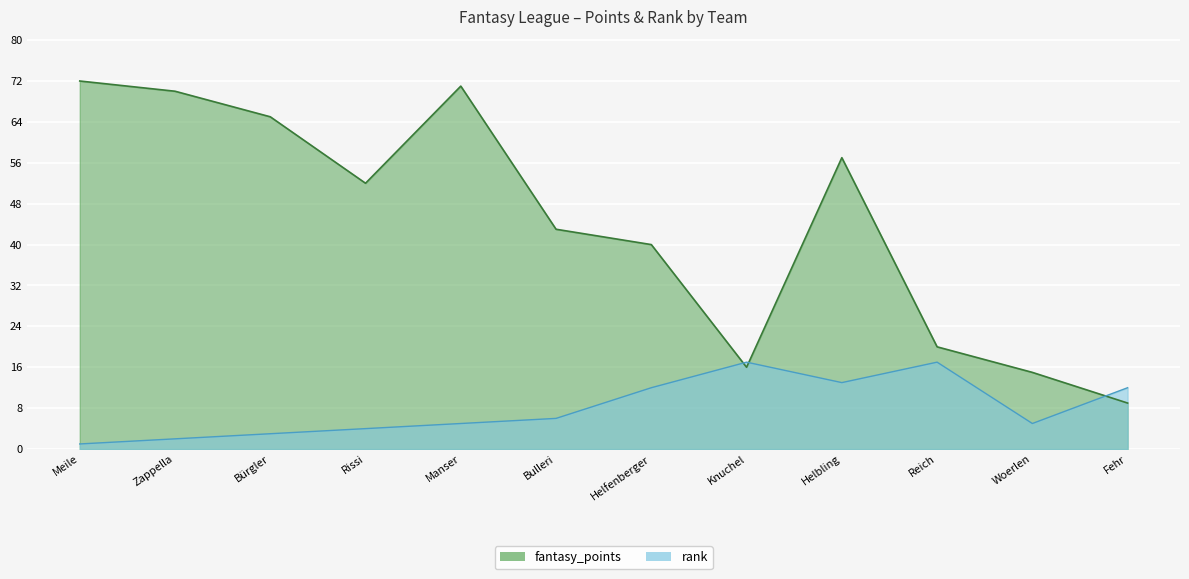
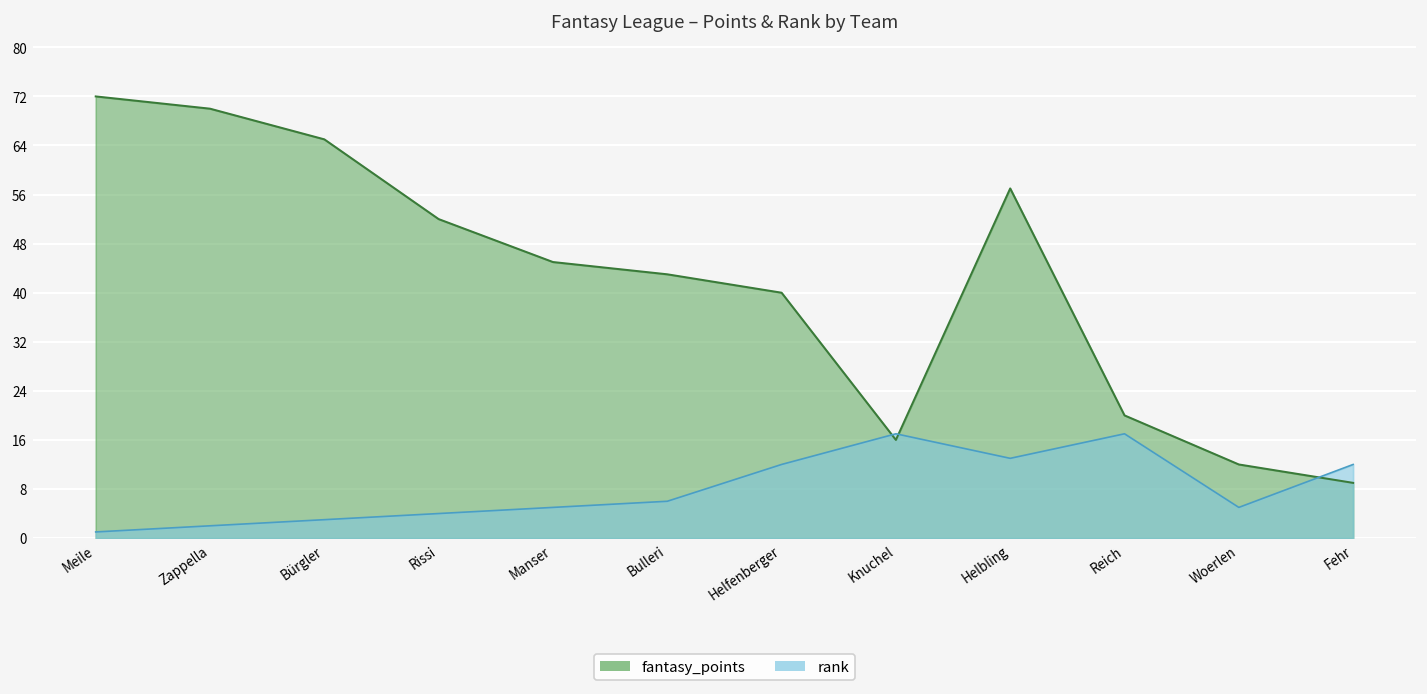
fantasy_points, Manser: 71 -> 45
fantasy_points, Woerlen: 15 -> 12
